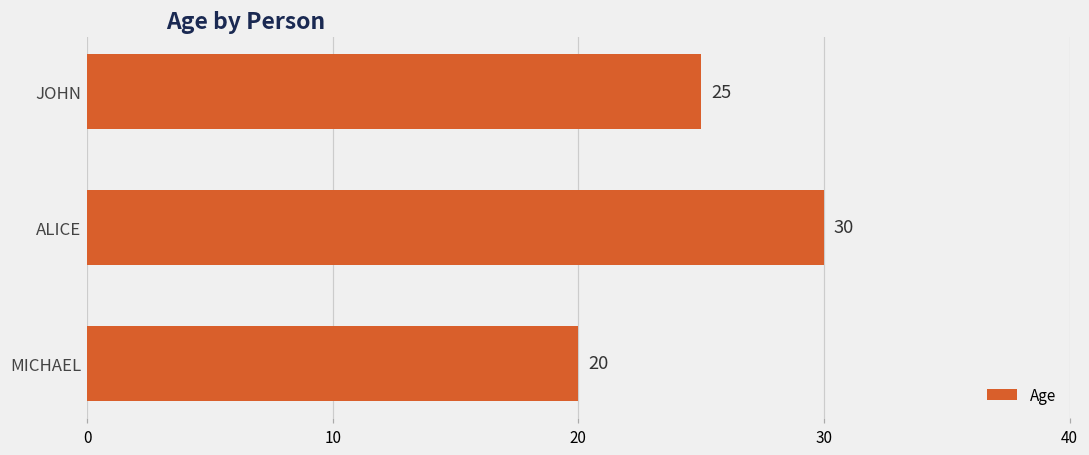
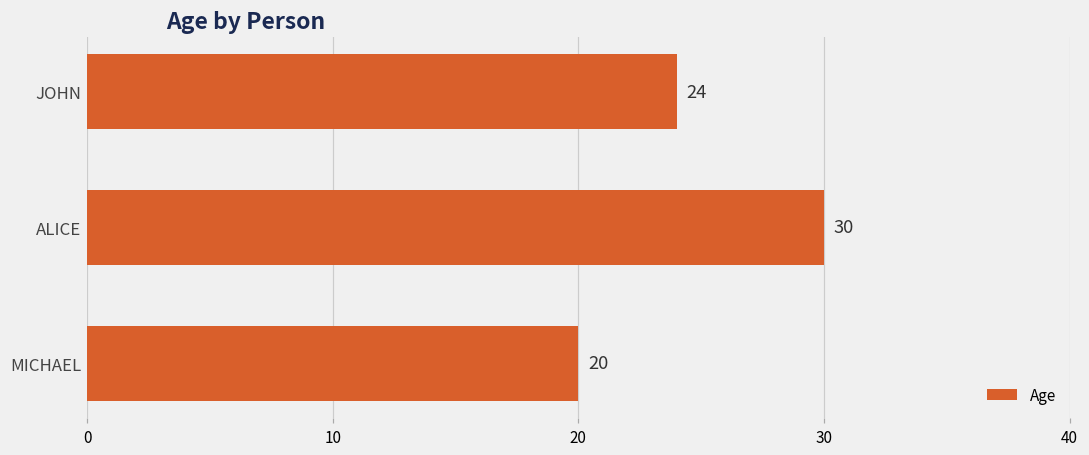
JOHN: 25 -> 24
